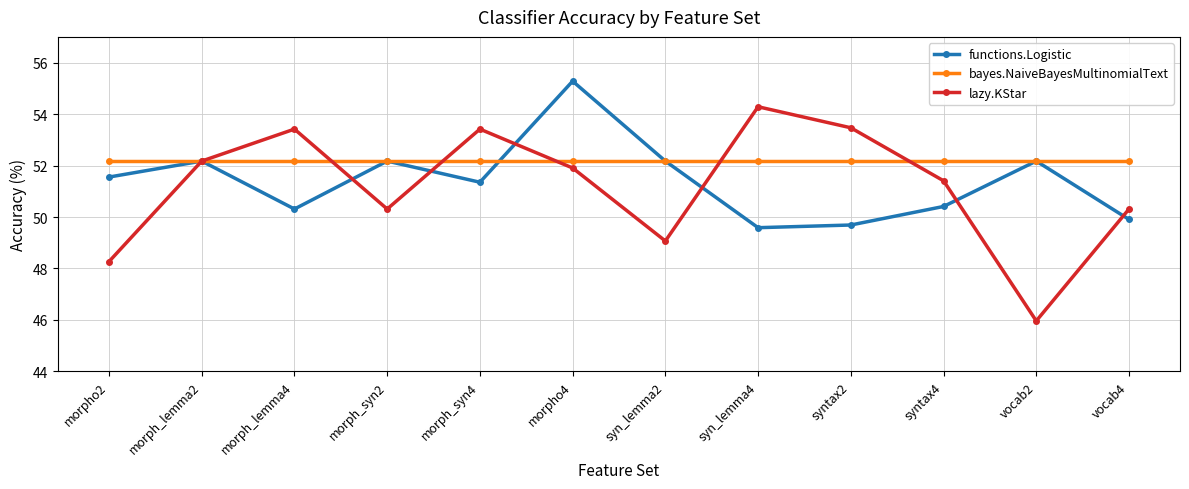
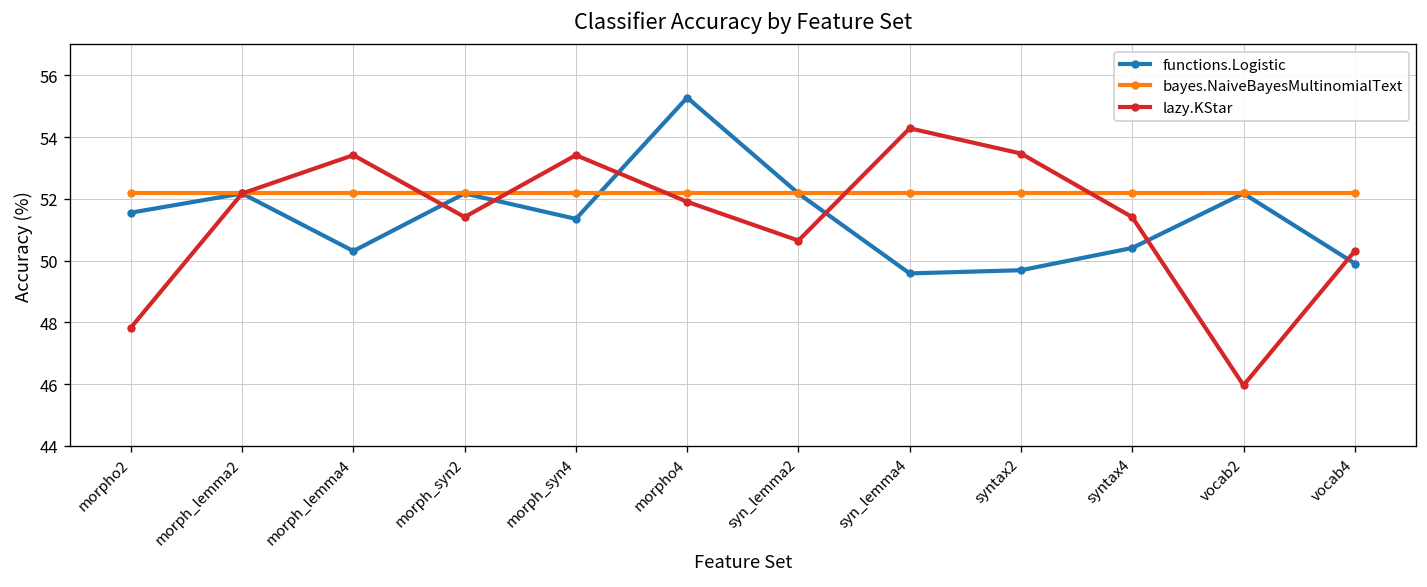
lazy.KStar, morpho2: 48.3 -> 47.8
lazy.KStar, morph_syn2: 50.3 -> 51.4
lazy.KStar, syn_lemma2: 49.1 -> 50.7
